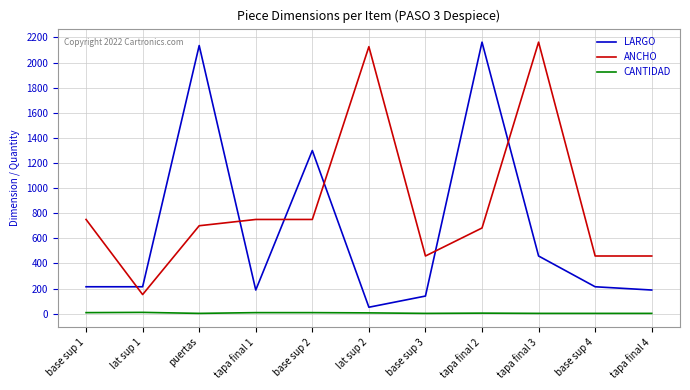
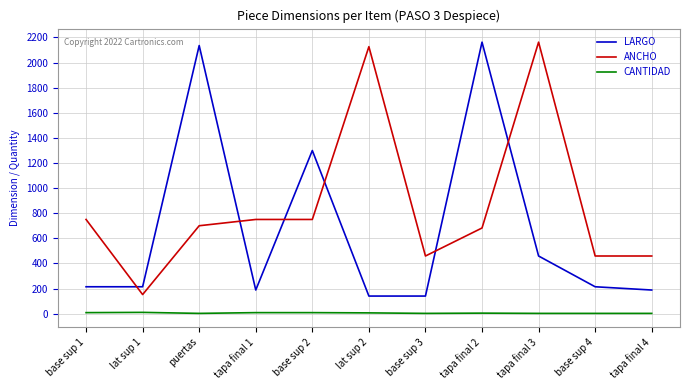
LARGO, lat sup 2: 50 -> 140
